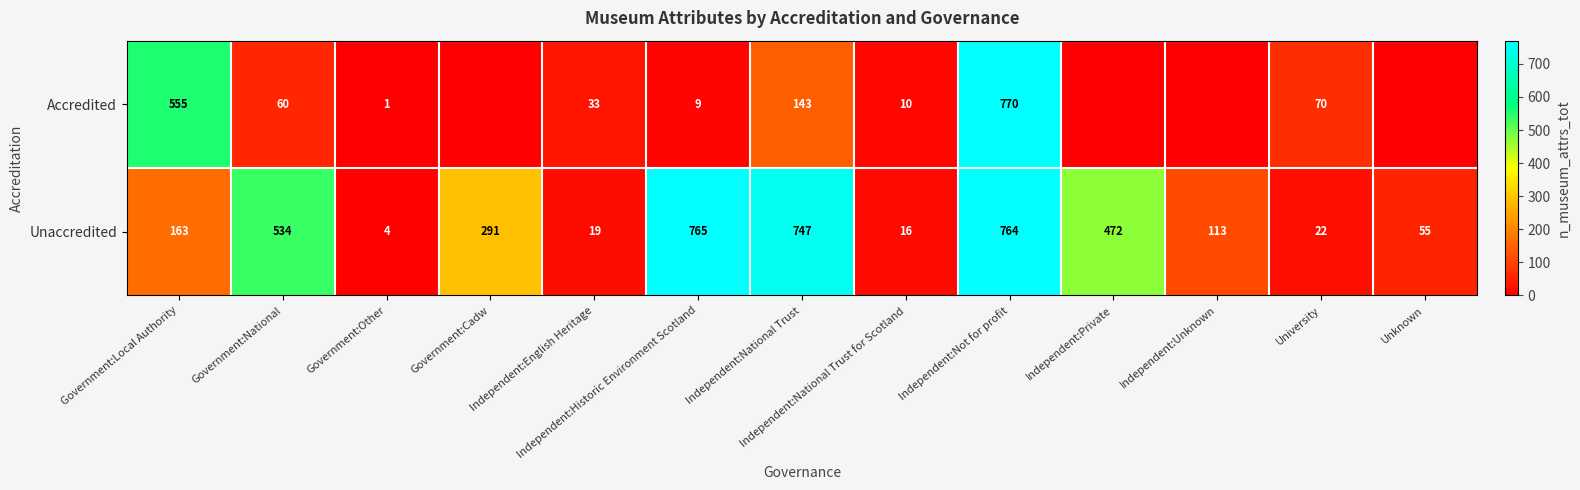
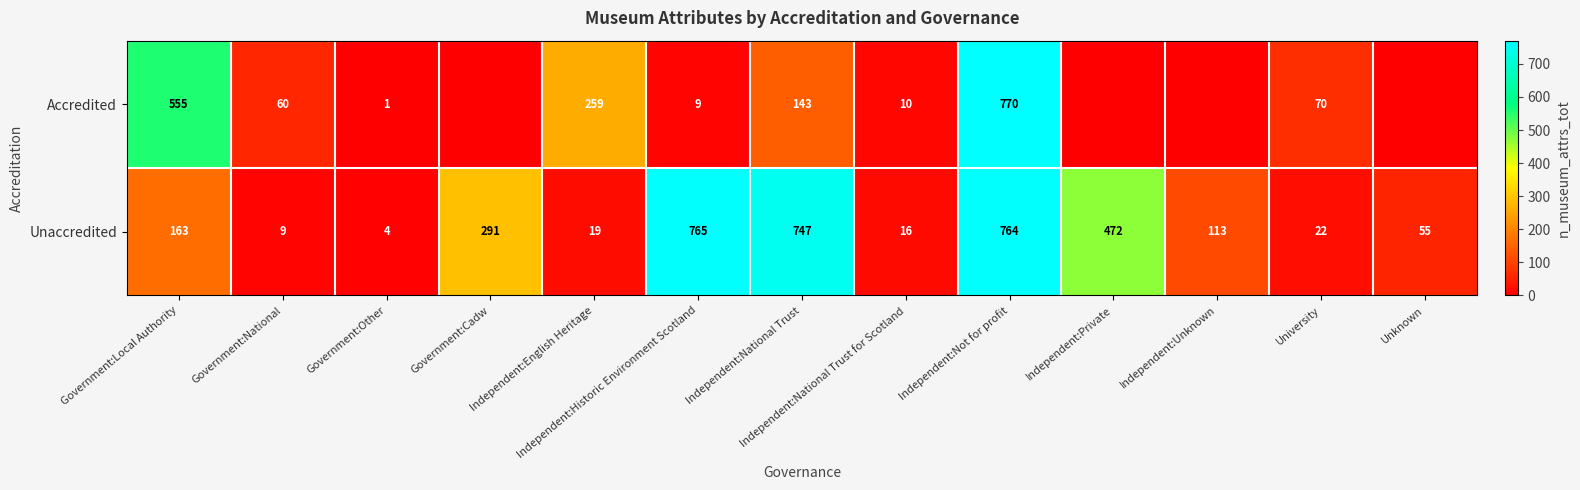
Accredited, Independent:English Heritage: 33 -> 259
Unaccredited, Government:National: 534 -> 9
